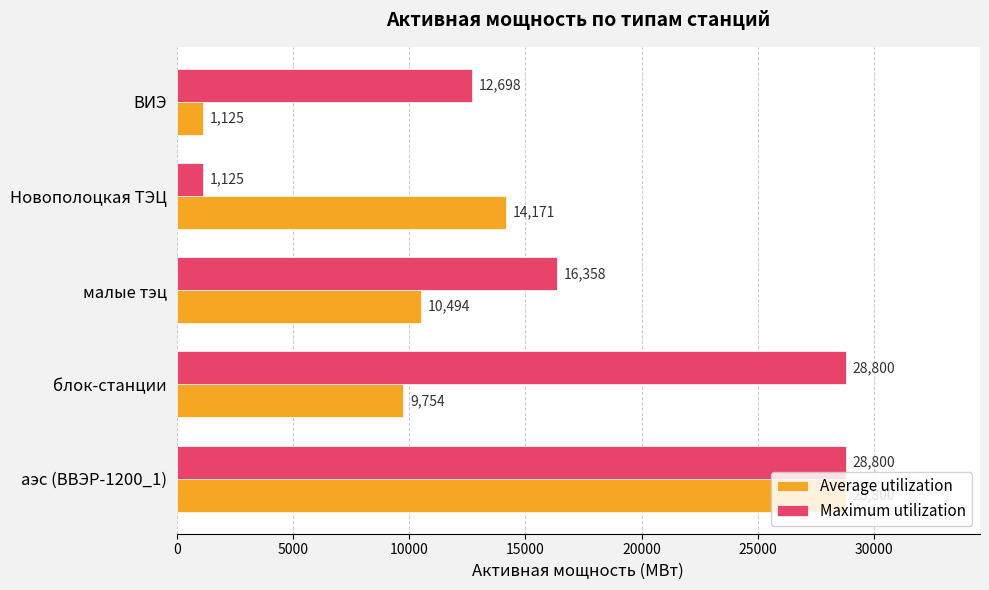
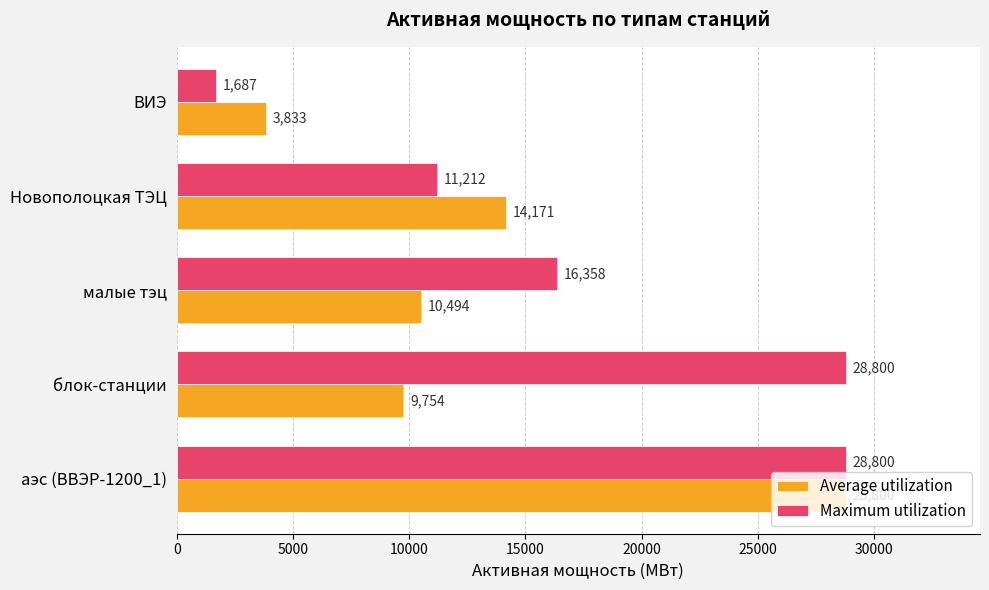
Maximum utilization, ВИЭ: 12,698 -> 1,687
Average utilization, ВИЭ: 1,125 -> 3,833
Maximum utilization, Новополоцкая ТЭЦ: 1,125 -> 11,212
